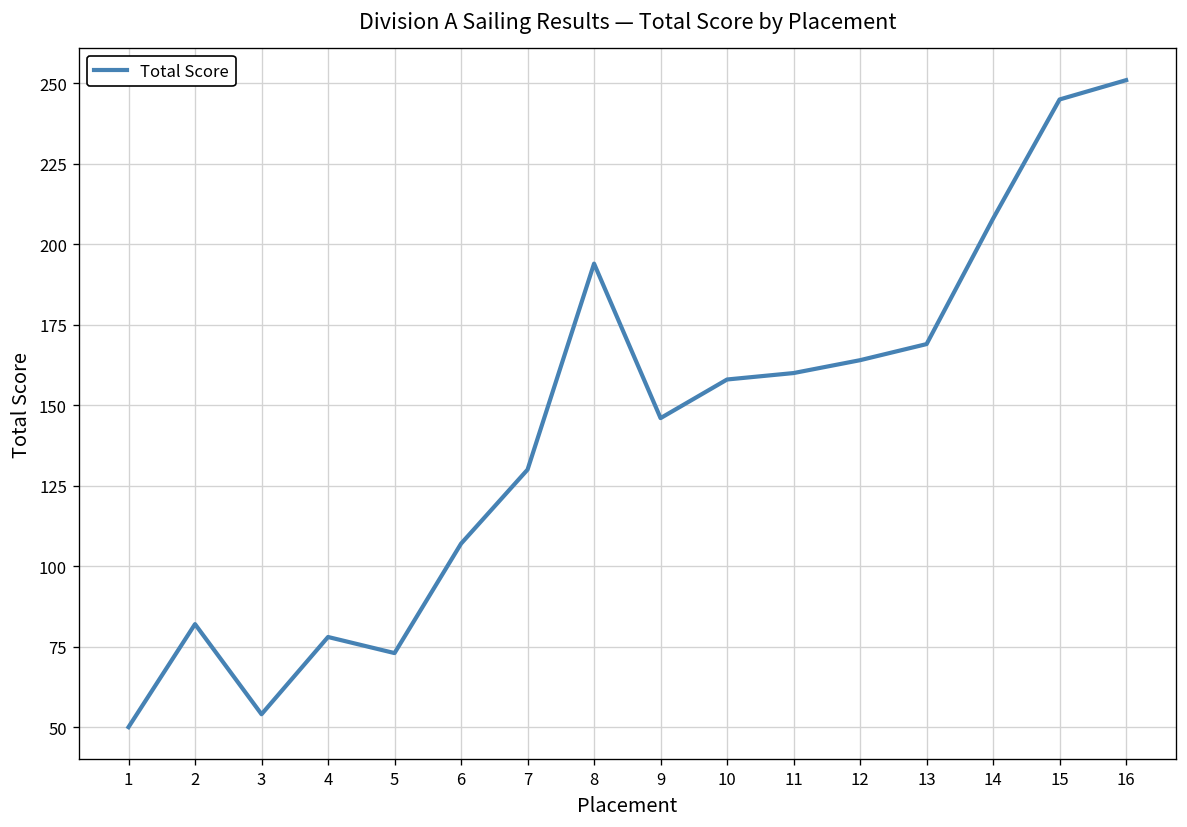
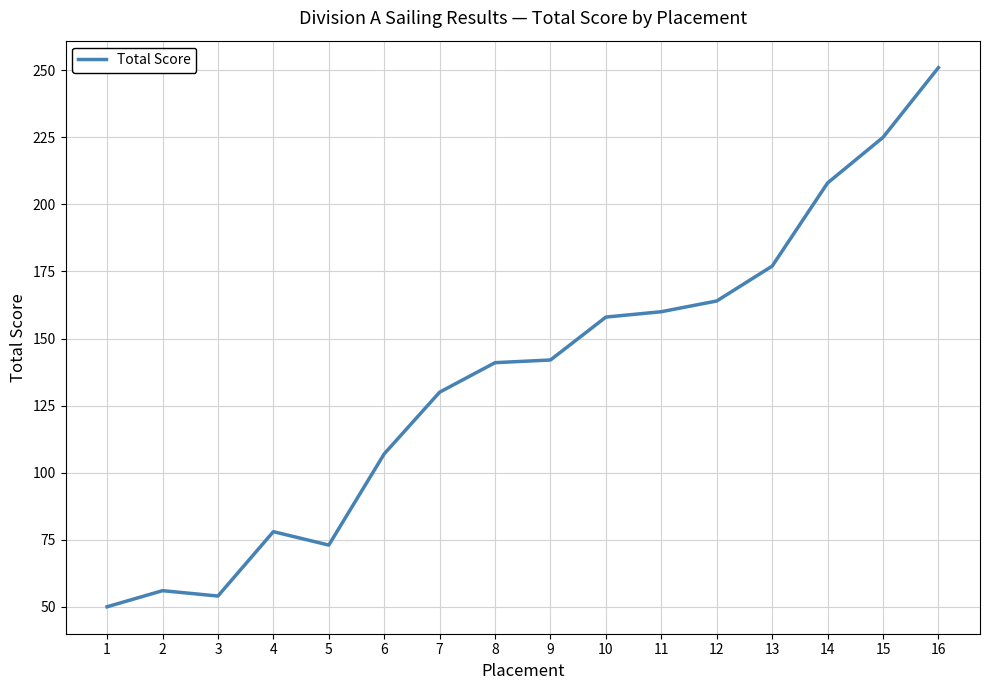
2: 82 -> 56
8: 194 -> 141
9: 146 -> 142
13: 169 -> 177
15: 245 -> 225
